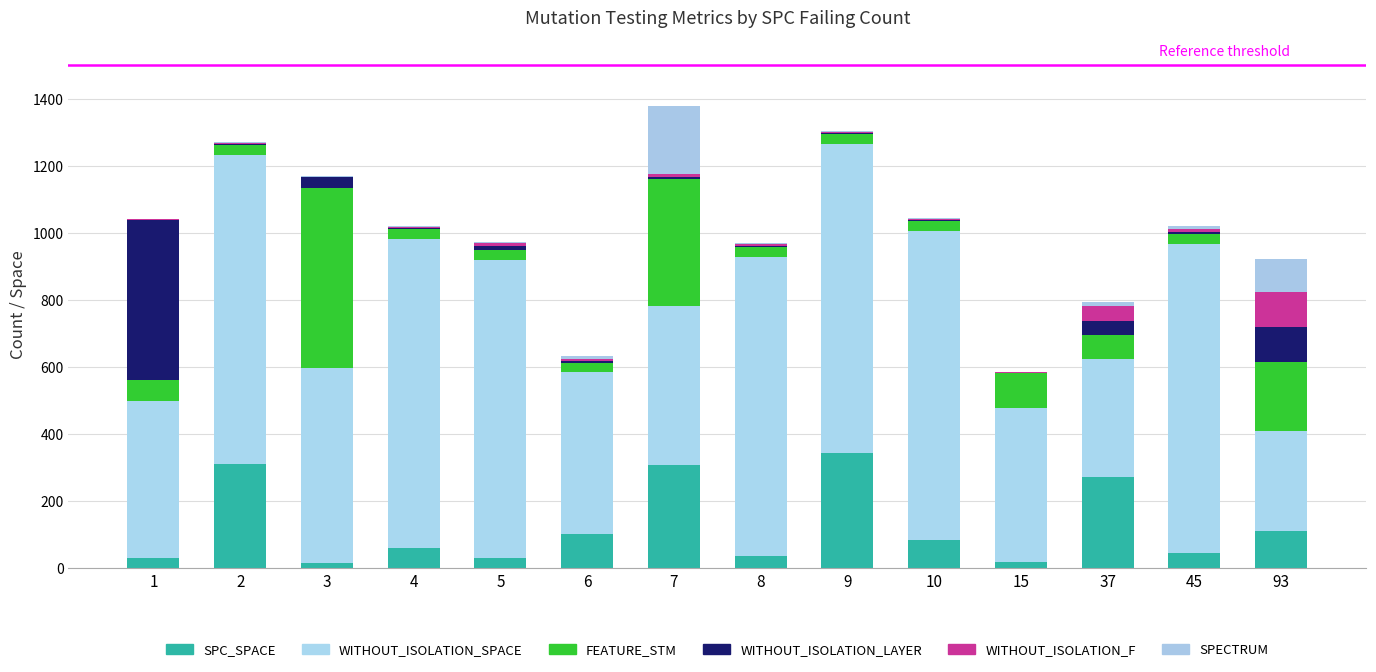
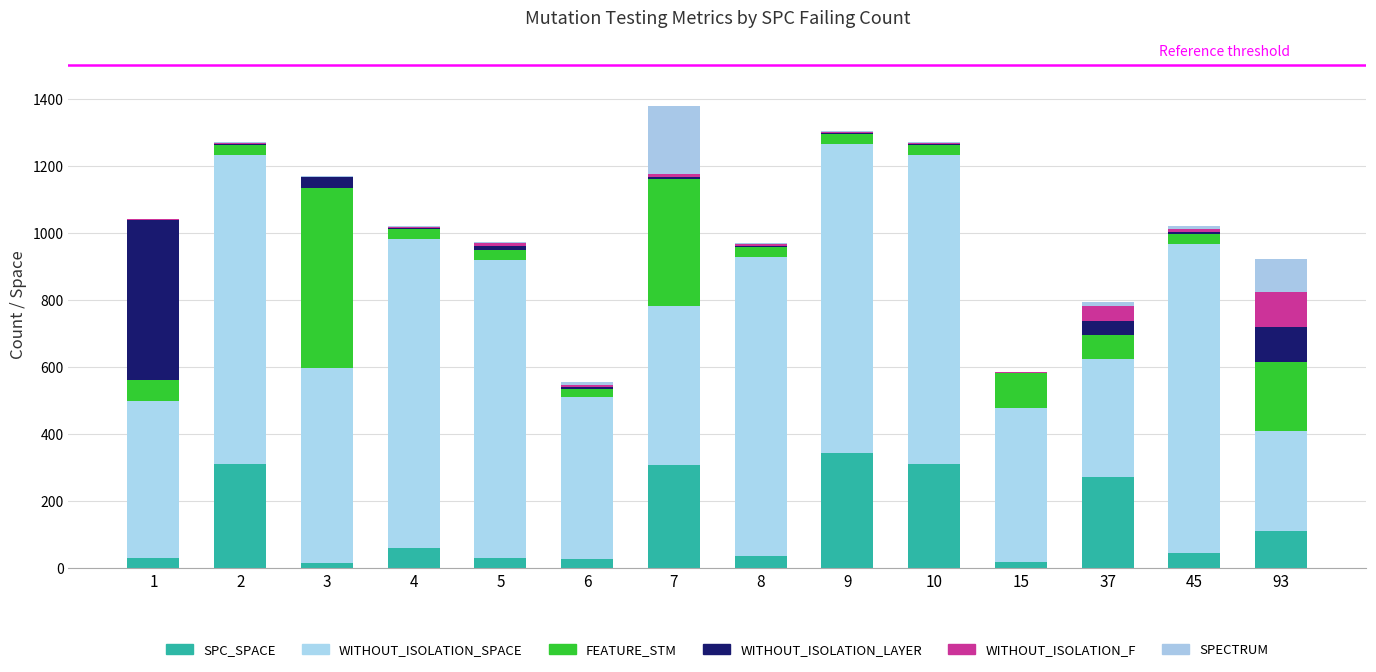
SPC_SPACE, 6: 100 -> 30
SPC_SPACE, 10: 90 -> 310
